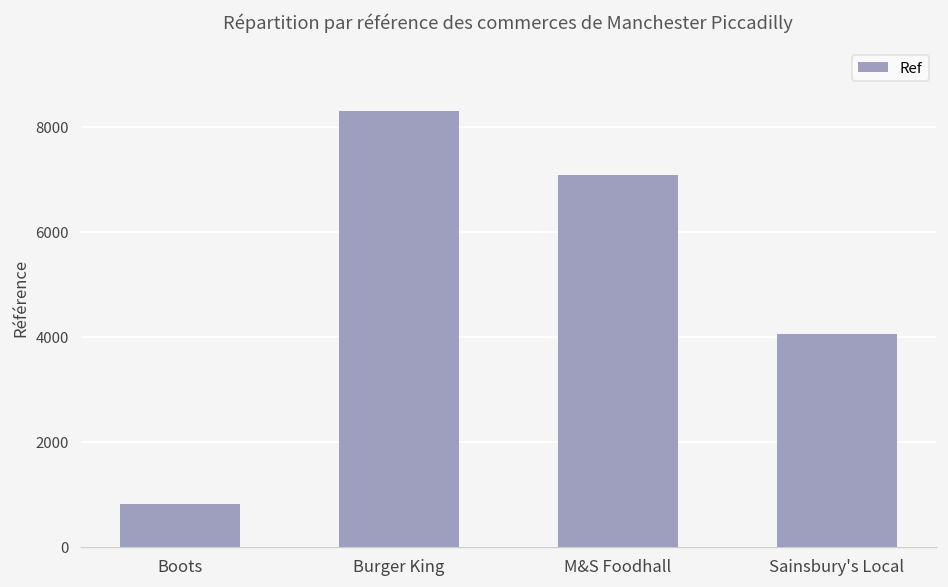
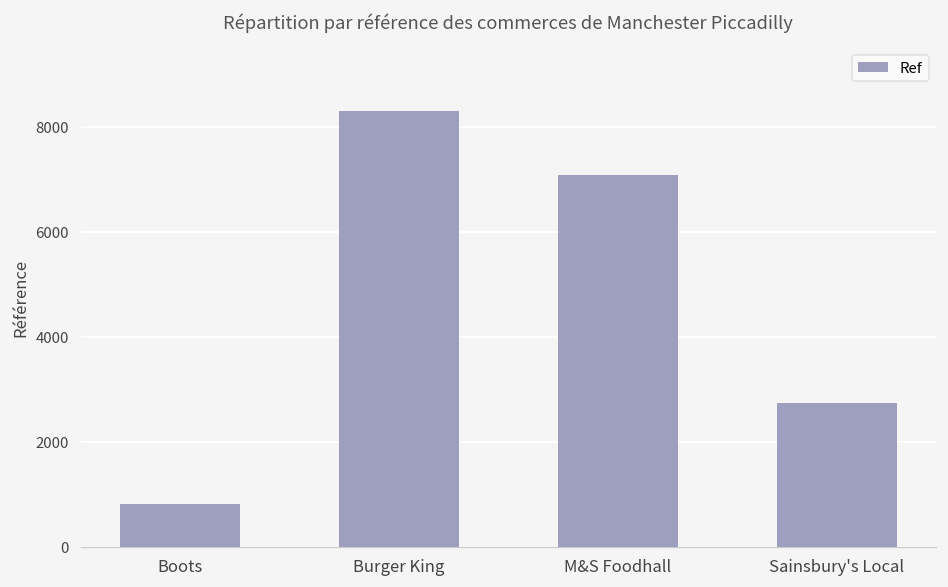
Sainsbury's Local: 4100 -> 2700
